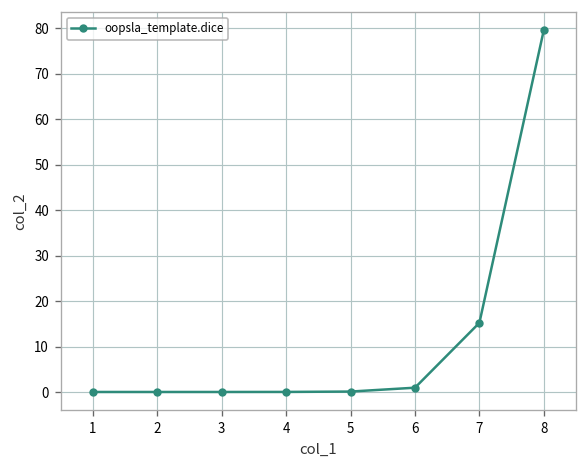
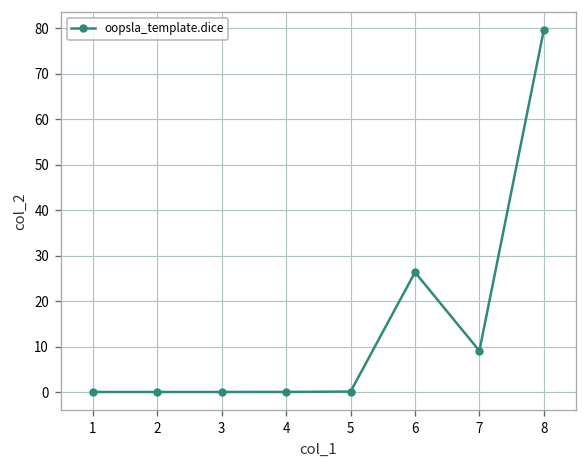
6: 1 -> 26
7: 15 -> 9
